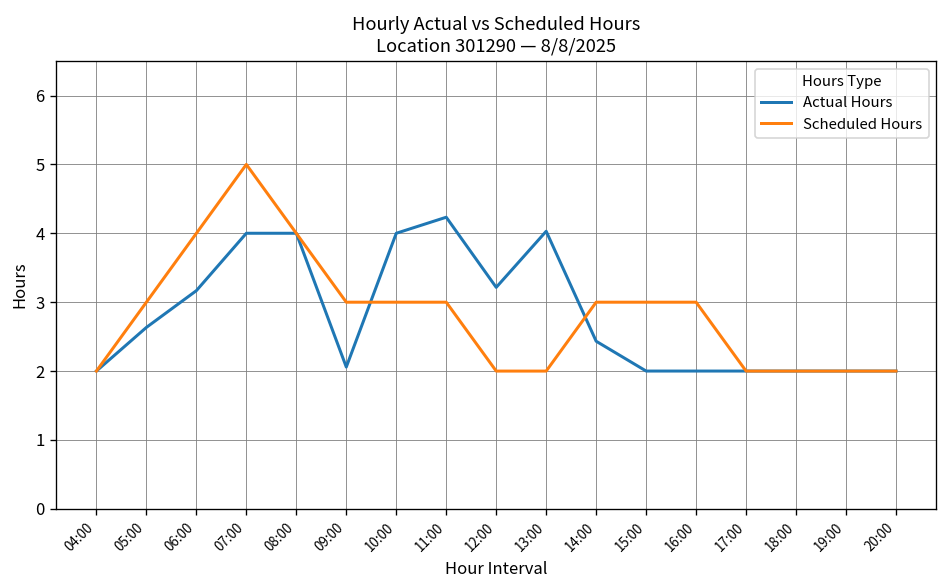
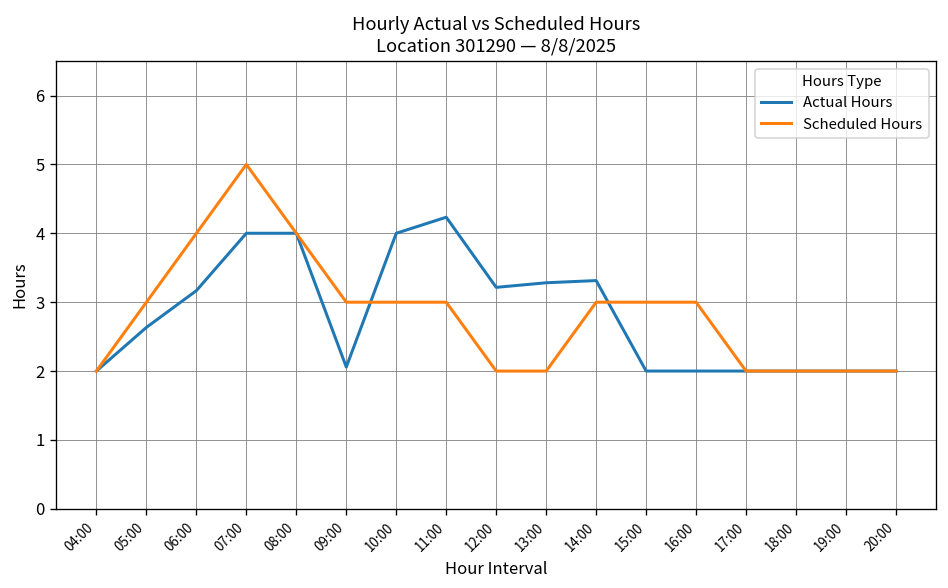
Actual Hours, 13:00: 4.0 -> 3.3
Actual Hours, 14:00: 2.4 -> 3.3
